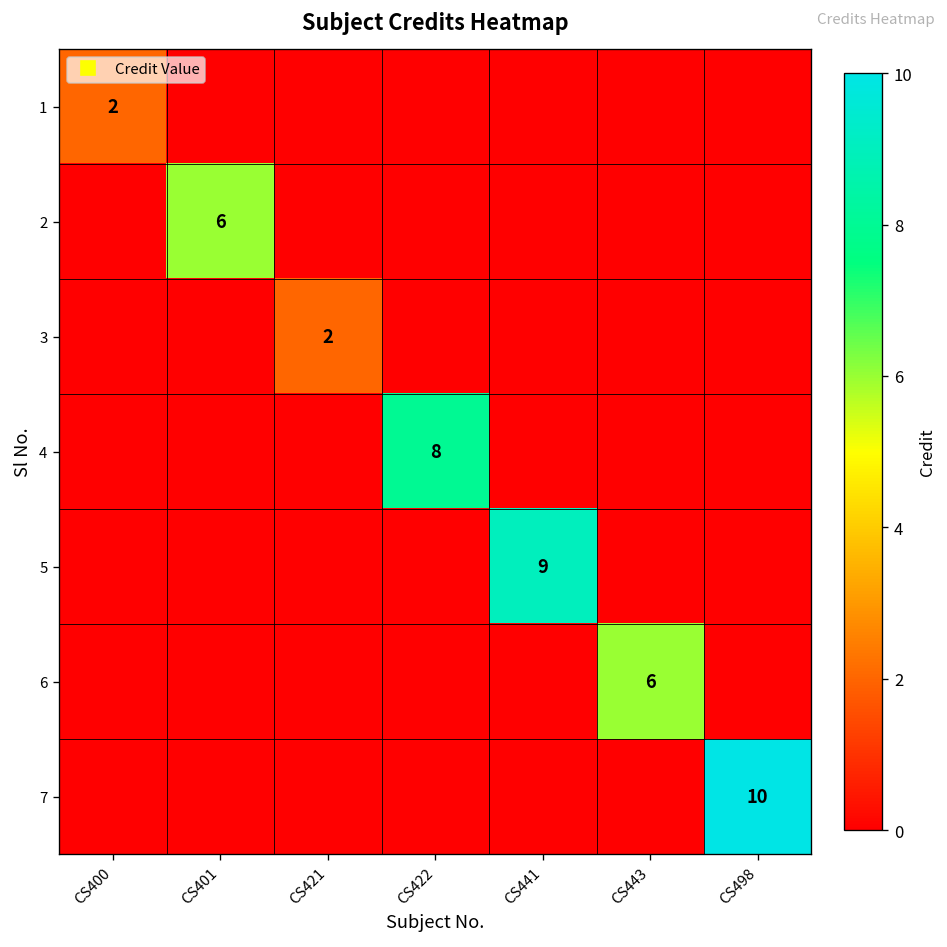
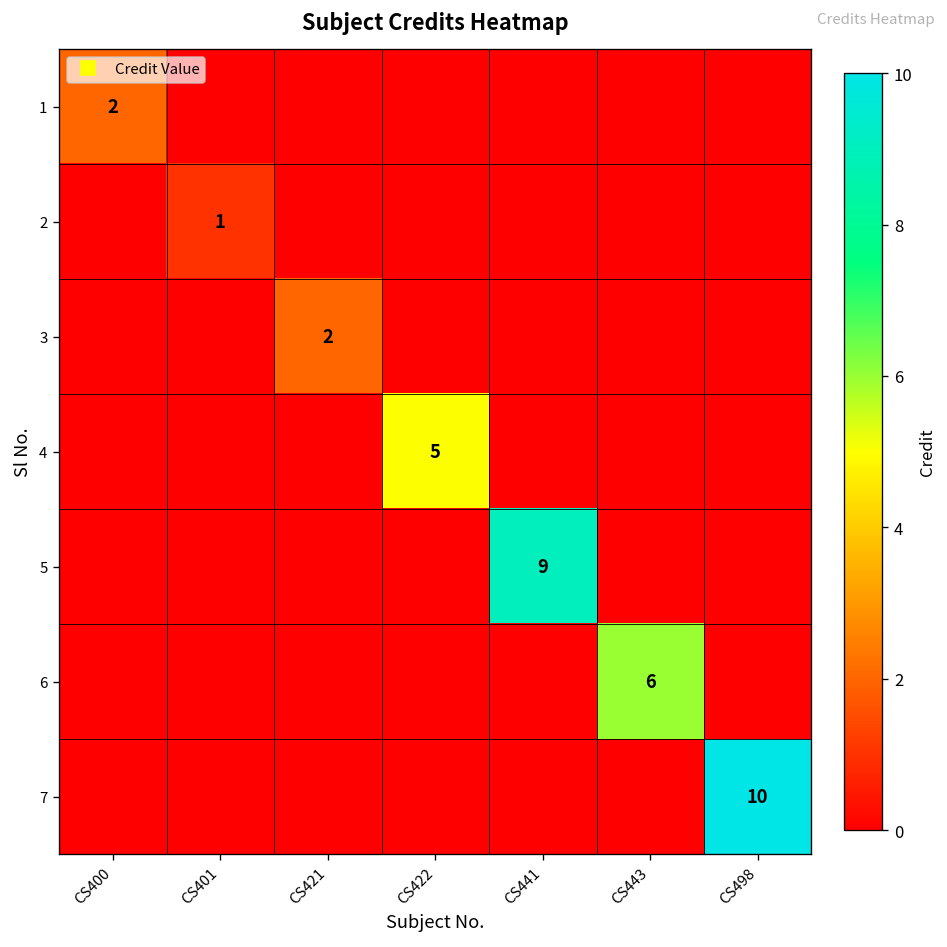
2, CS401: 6 -> 1
4, CS422: 8 -> 5
